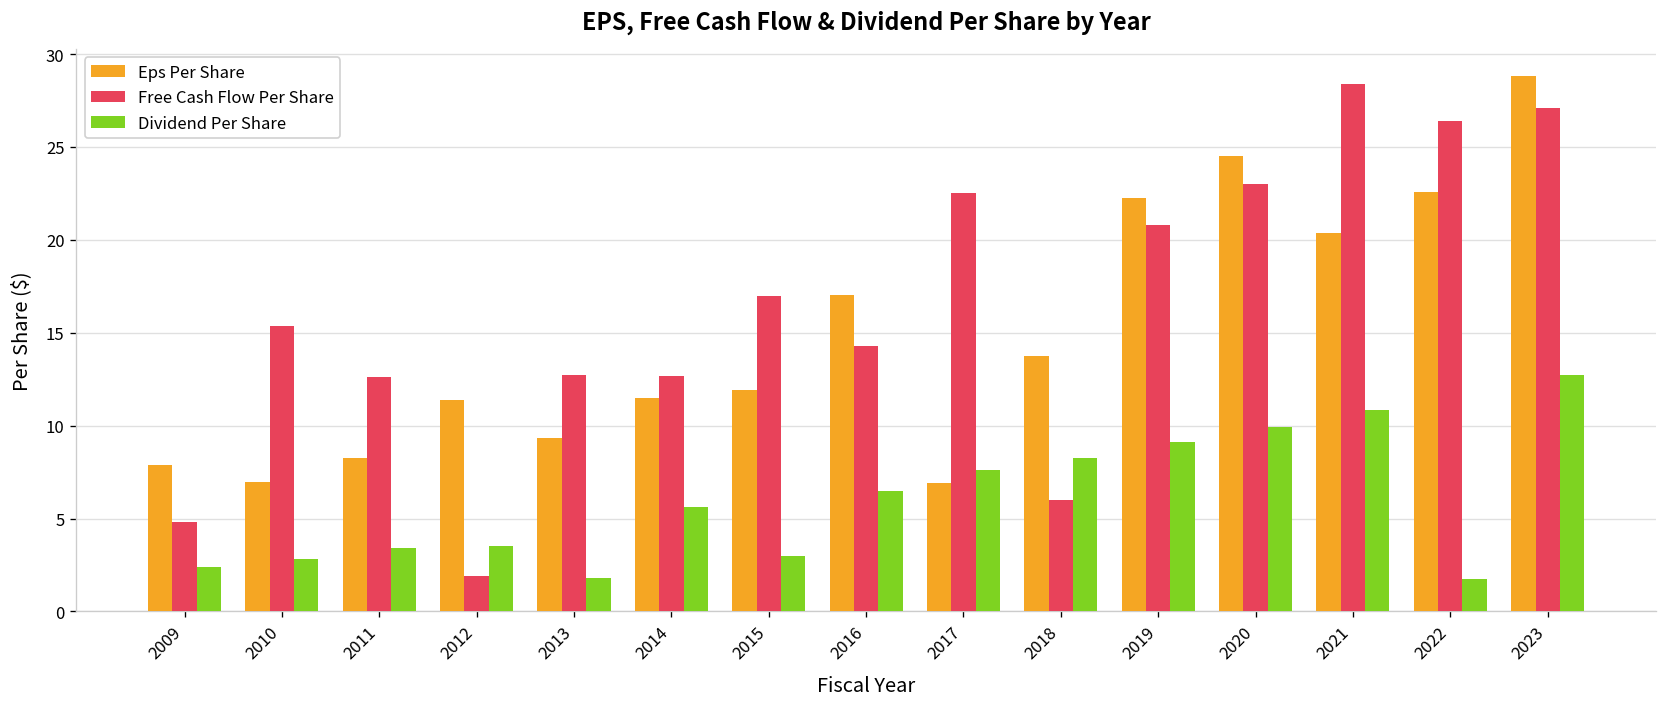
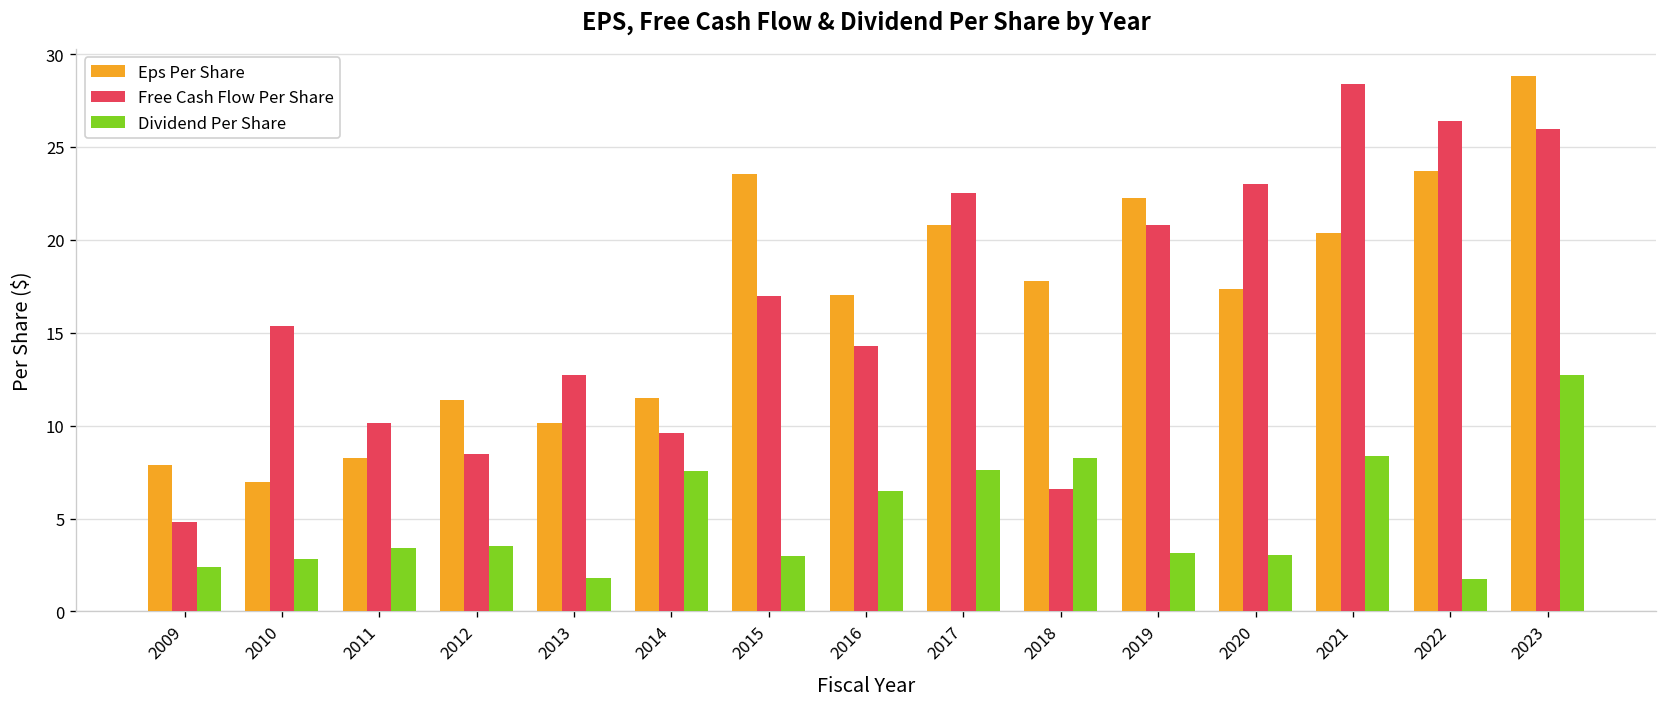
Free Cash Flow Per Share, 2011: 12.6 -> 10.1
Free Cash Flow Per Share, 2012: 1.9 -> 8.4
Eps Per Share, 2013: 9.3 -> 10.1
Free Cash Flow Per Share, 2014: 12.7 -> 9.6
Dividend Per Share, 2014: 5.6 -> 7.5
Eps Per Share, 2015: 11.9 -> 23.6
Eps Per Share, 2017: 6.9 -> 20.8
Eps Per Share, 2018: 13.7 -> 17.8
Free Cash Flow Per Share, 2018: 6.0 -> 6.6
Dividend Per Share, 2019: 9.1 -> 3.1
Eps Per Share, 2020: 24.5 -> 17.4
Dividend Per Share, 2020: 9.9 -> 3.0
Dividend Per Share, 2021: 10.8 -> 8.4
Eps Per Share, 2022: 22.6 -> 23.7
Free Cash Flow Per Share, 2023: 27.1 -> 26.0
